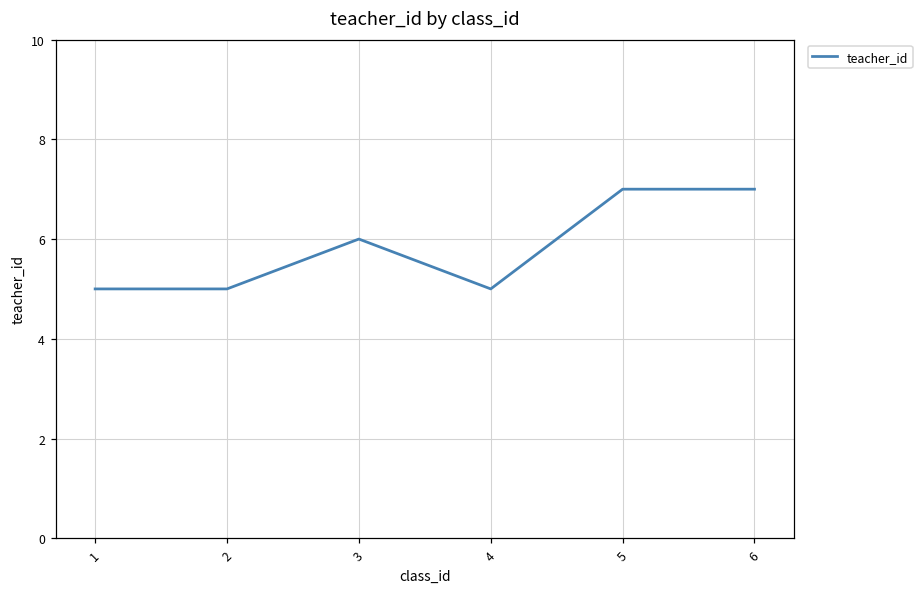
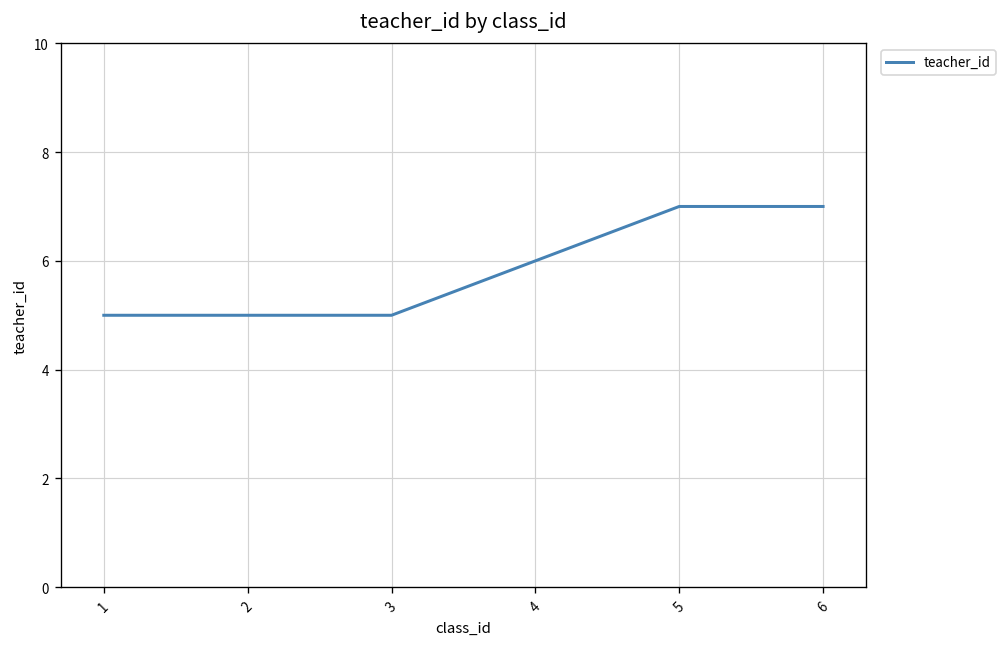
3: 6 -> 5
4: 5 -> 6
